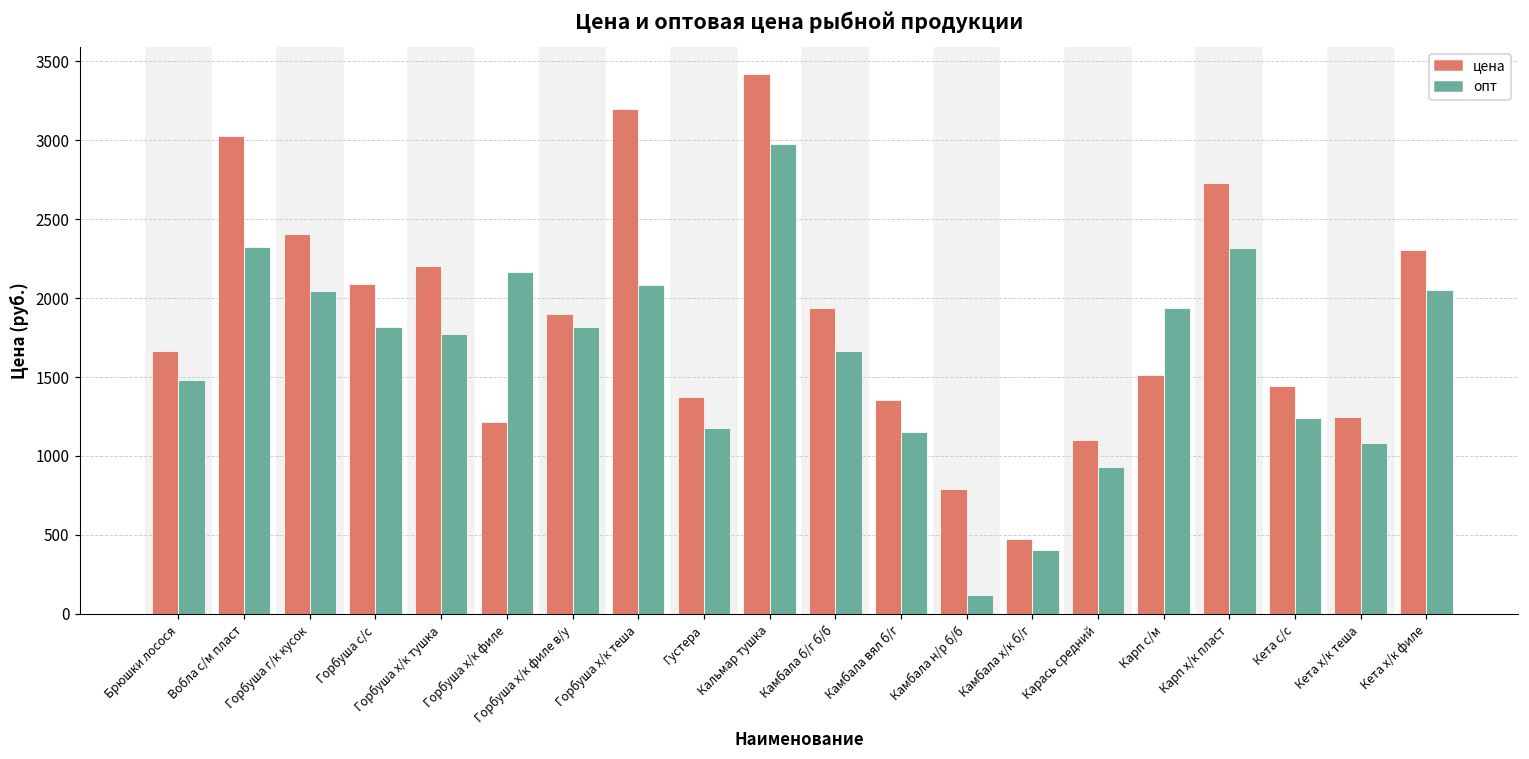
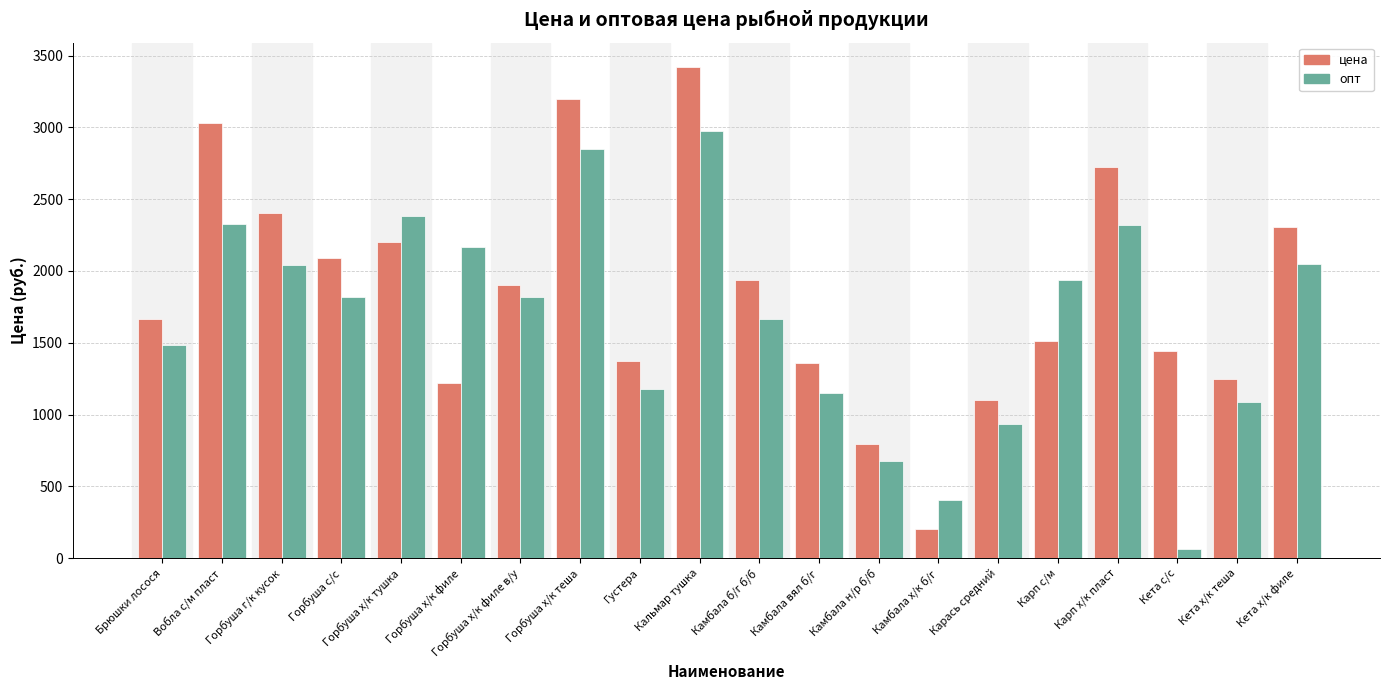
опт, Горбуша х/к тушка: 1770 -> 2380
опт, Горбуша х/к теша: 2080 -> 2850
опт, Камбала н/р б/б: 120 -> 670
цена, Камбала х/к б/г: 470 -> 210
опт, Кета с/с: 1240 -> 60
